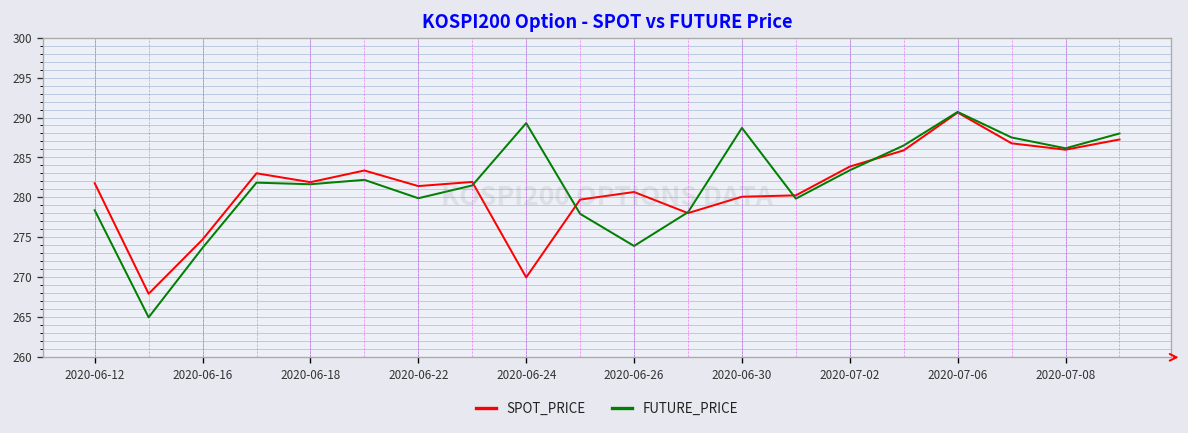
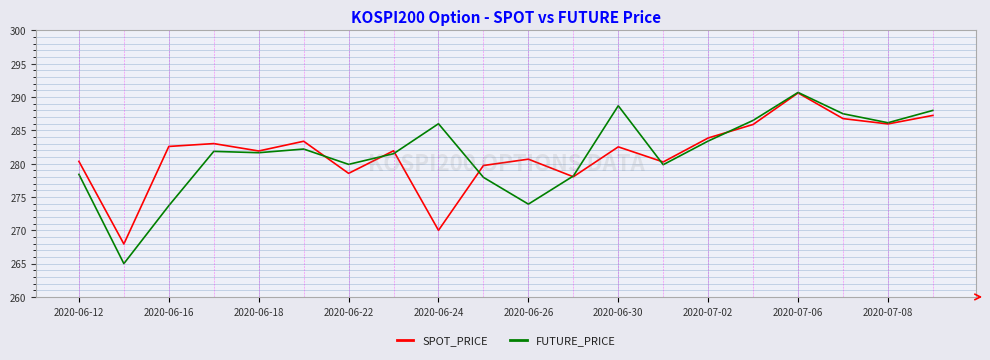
SPOT_PRICE, 2020-06-12: 282 -> 280
SPOT_PRICE, 2020-06-16: 275 -> 283
SPOT_PRICE, 2020-06-22: 281 -> 279
FUTURE_PRICE, 2020-06-24: 289 -> 286
SPOT_PRICE, 2020-06-30: 280 -> 283
